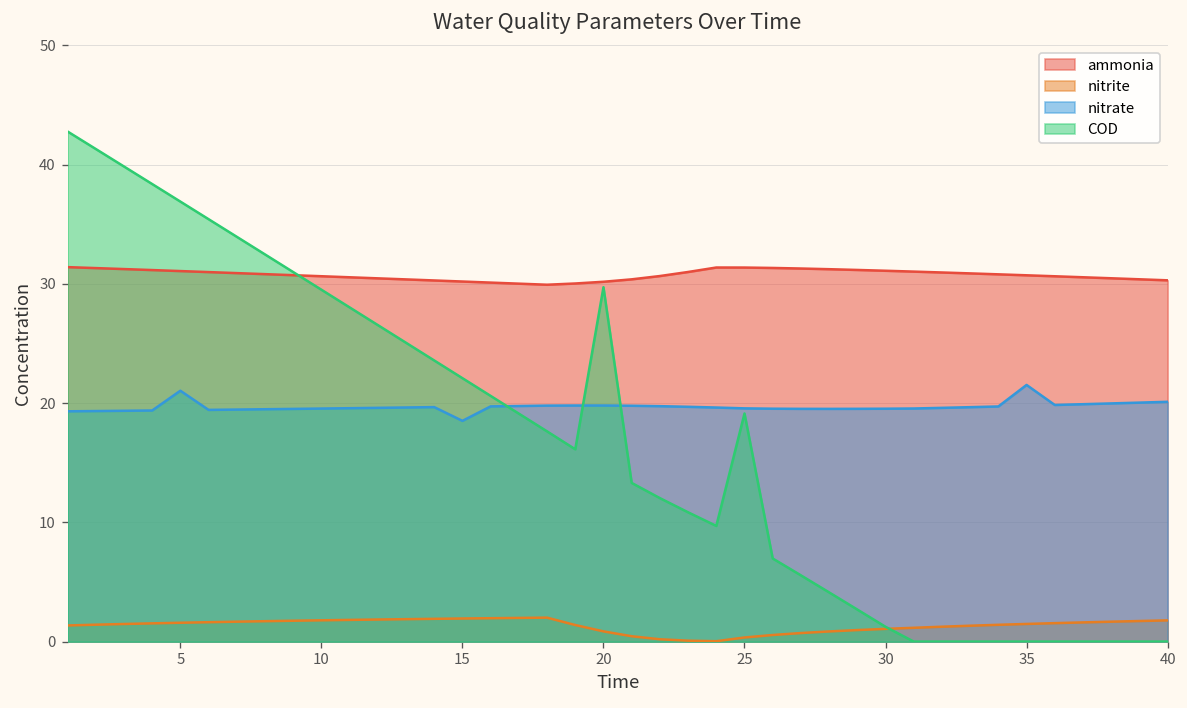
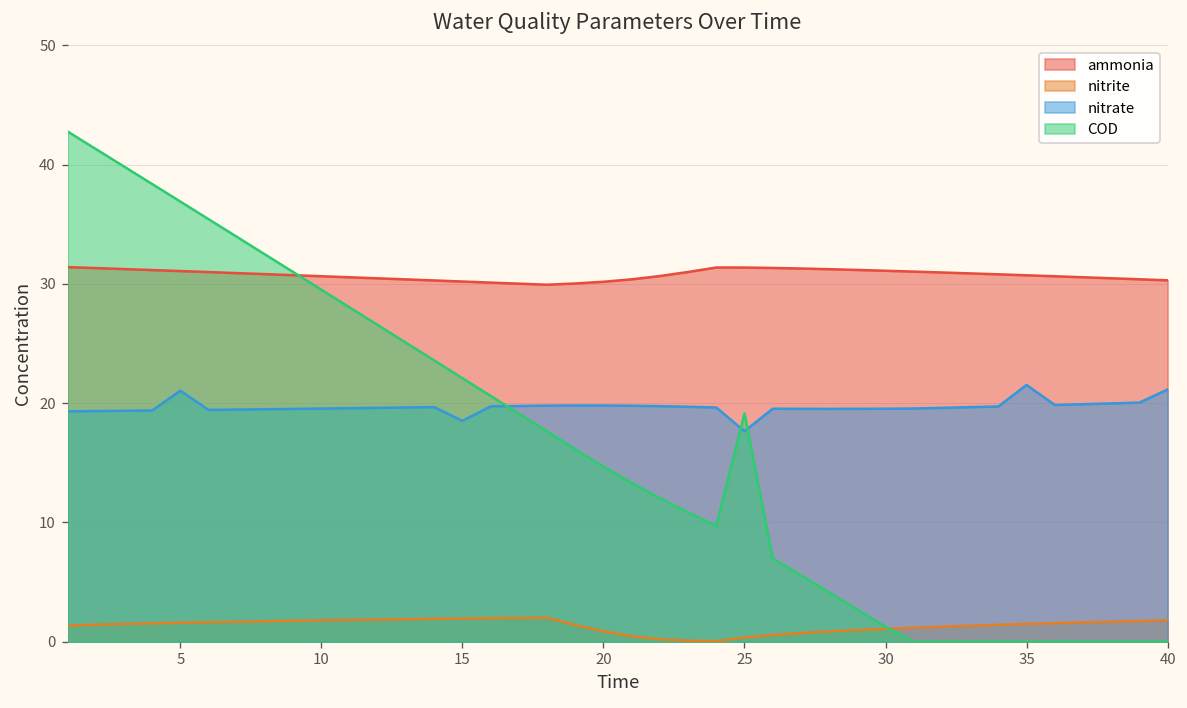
COD, 20: 30 -> 15
nitrate, 25: 20 -> 18
nitrate, 40: 20 -> 21
